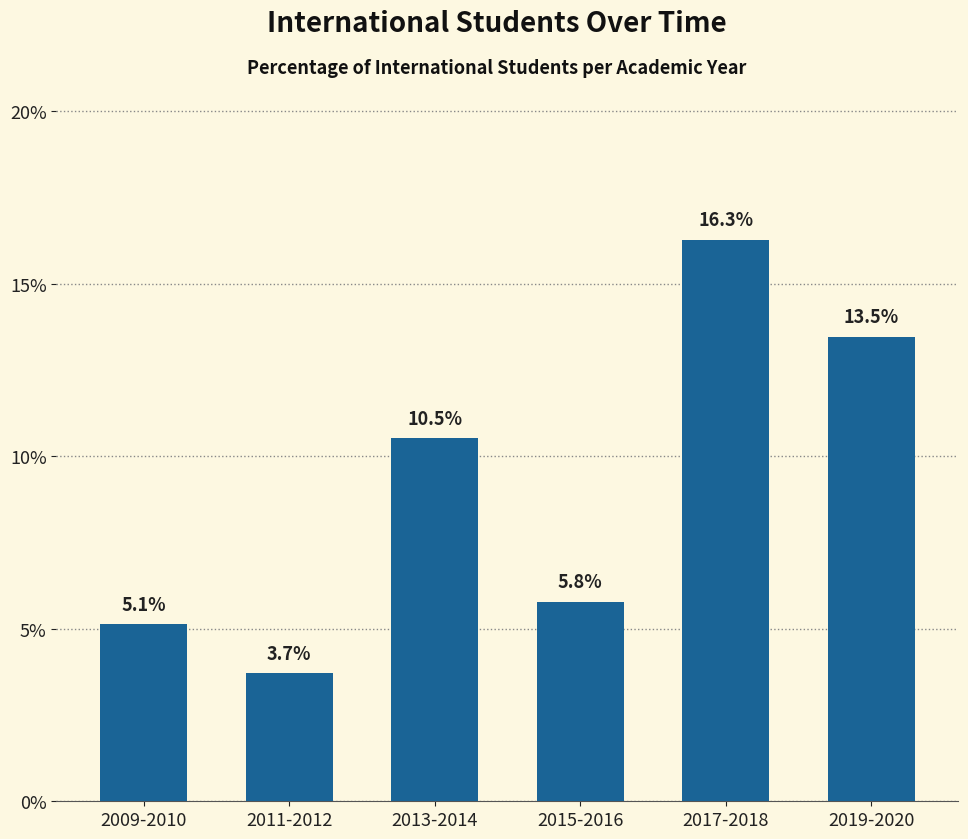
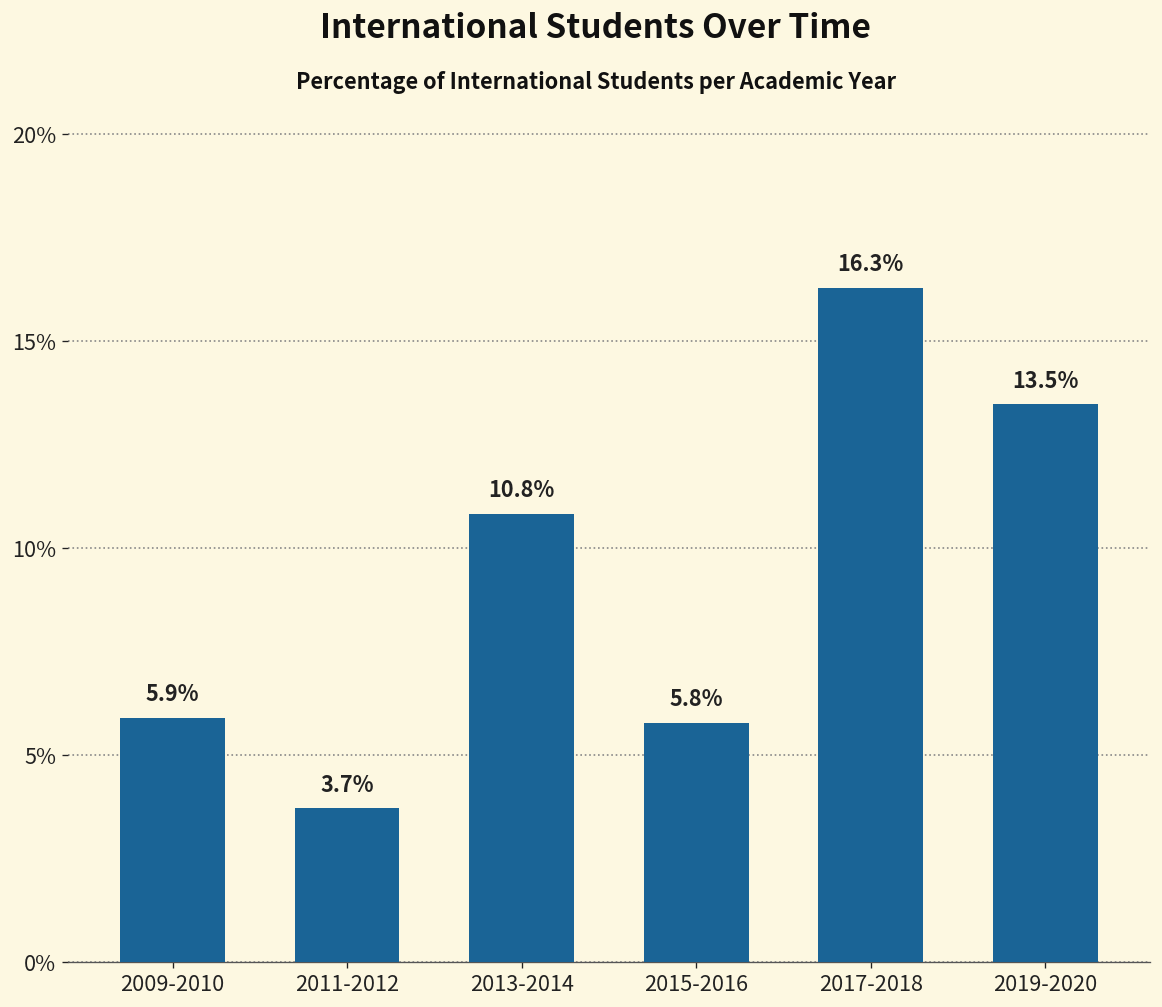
2009-2010: 5.1% -> 5.9%
2013-2014: 10.5% -> 10.8%
